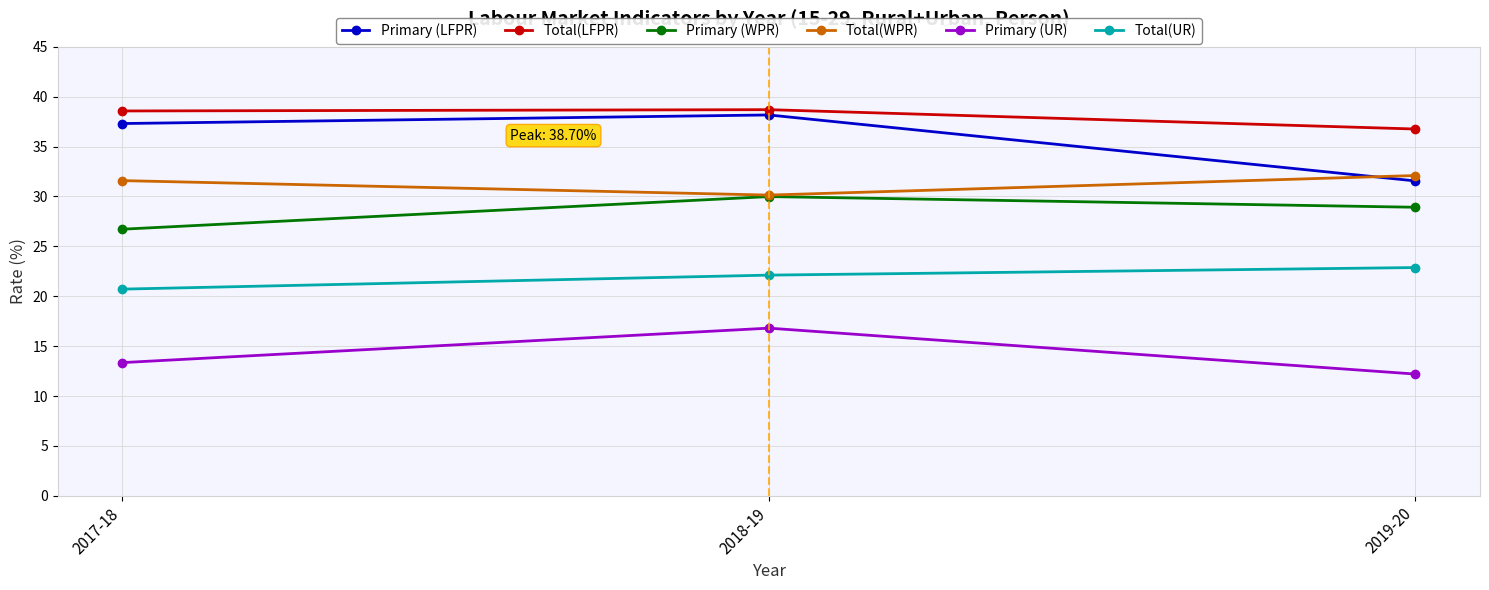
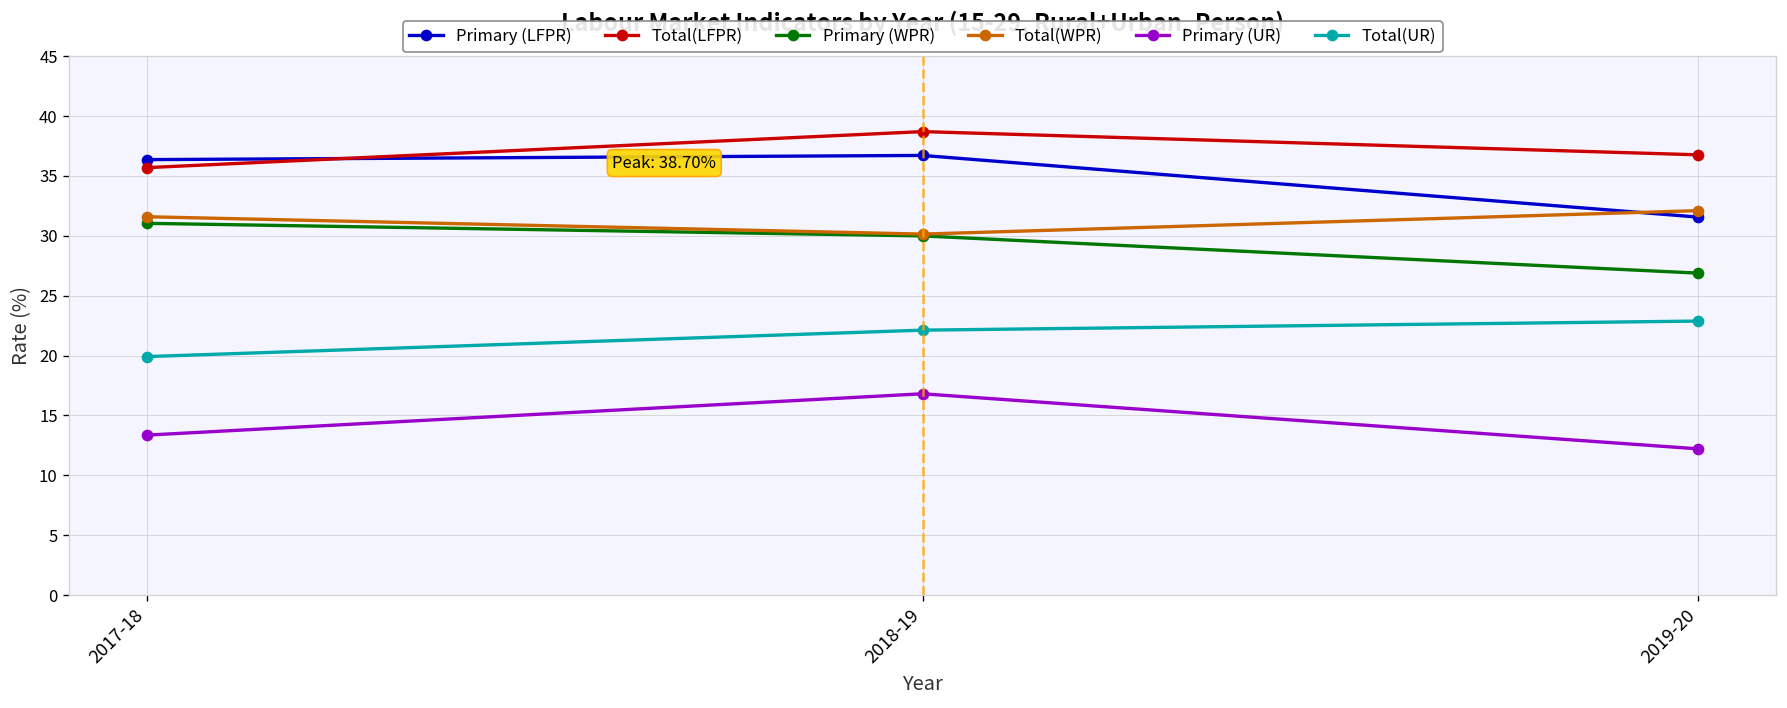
Primary (LFPR), 2017-18: 37 -> 36
Total(LFPR), 2017-18: 39 -> 36
Primary (WPR), 2017-18: 27 -> 31
Total(UR), 2017-18: 21 -> 20
Primary (LFPR), 2018-19: 38 -> 37
Primary (WPR), 2019-20: 29 -> 27
